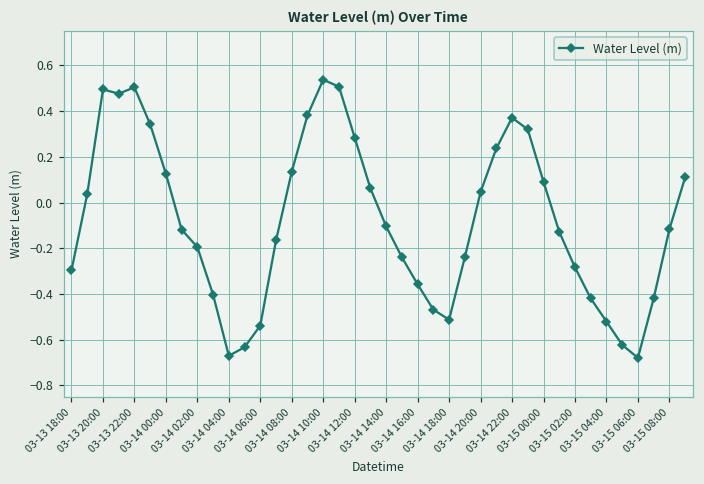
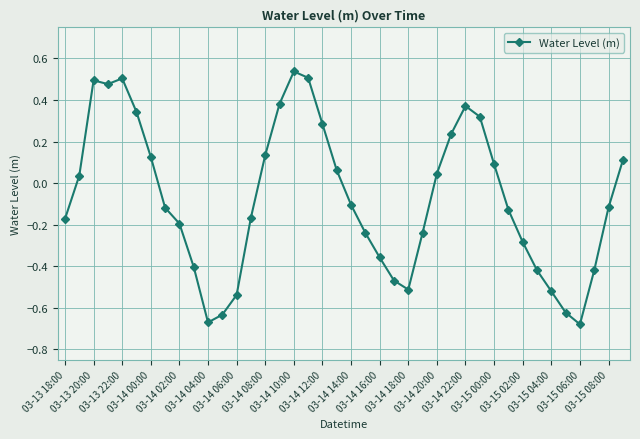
03-13 18:00: -0.30 -> -0.17
